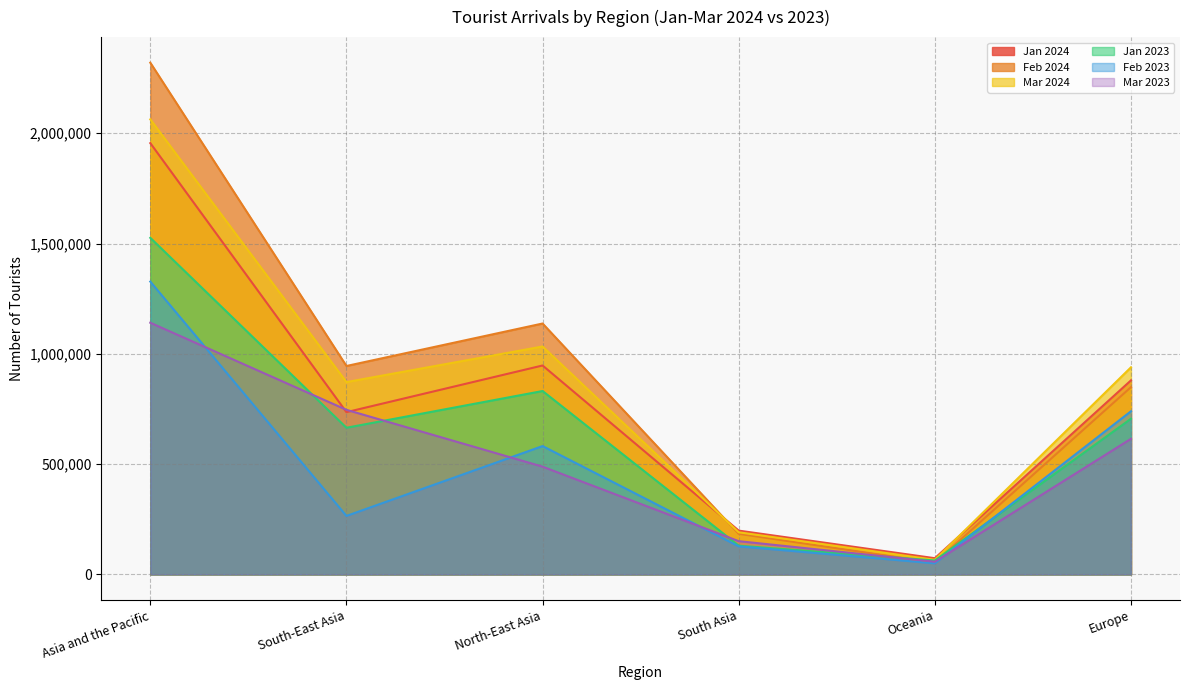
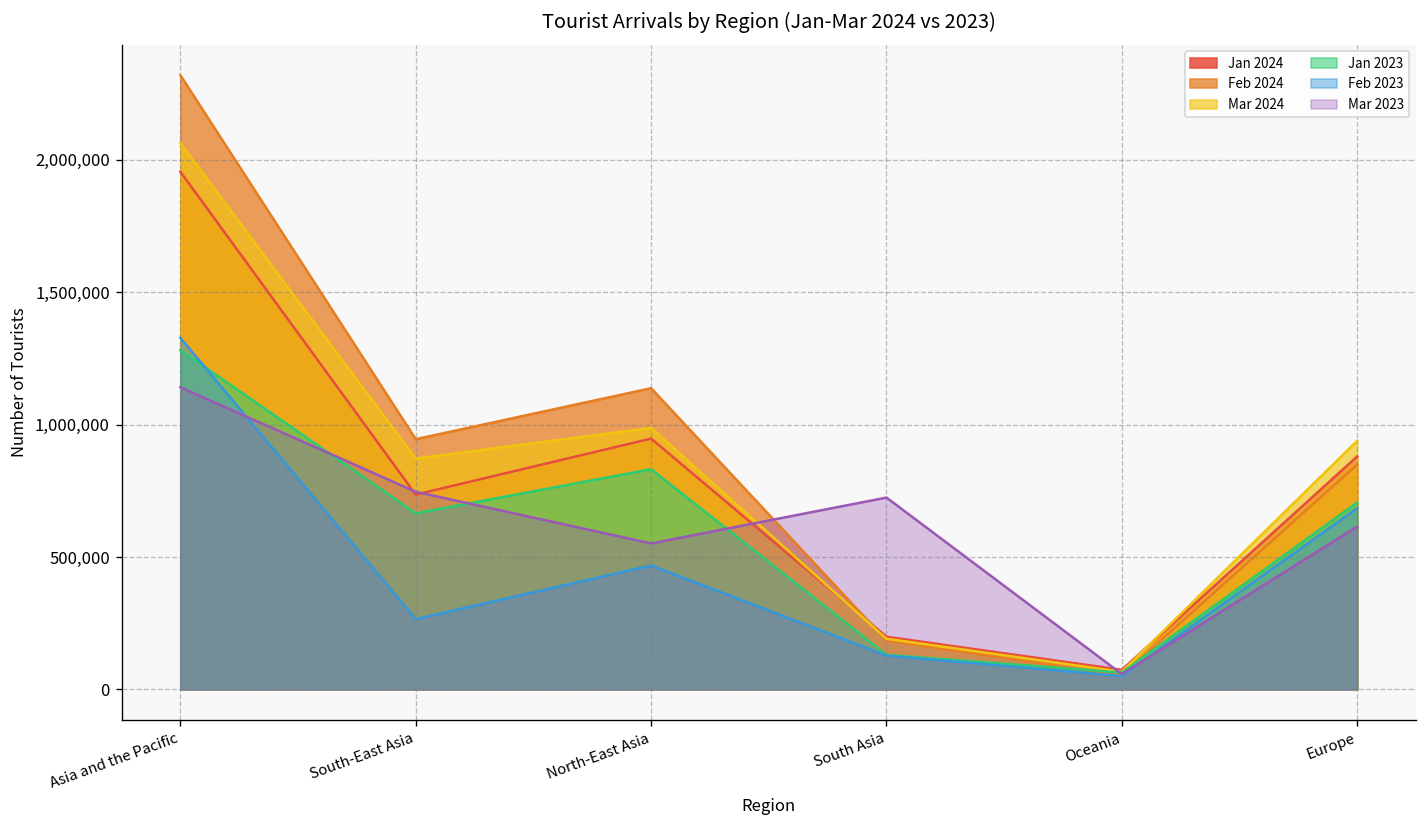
Jan 2023, Asia and the Pacific: 1,530,000 -> 1,280,000
Mar 2024, North-East Asia: 1,030,000 -> 990,000
Feb 2023, North-East Asia: 580,000 -> 470,000
Mar 2023, North-East Asia: 490,000 -> 550,000
Mar 2023, South Asia: 150,000 -> 720,000
Feb 2023, Europe: 740,000 -> 680,000
